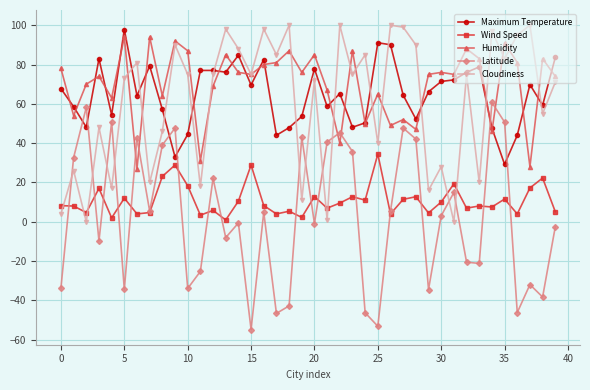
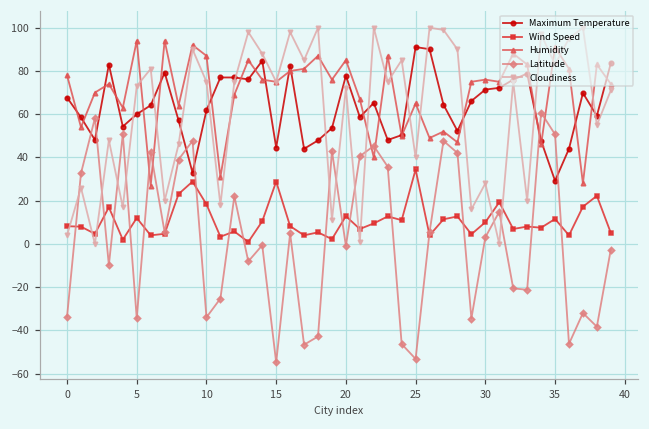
Maximum Temperature, 5: 98 -> 60
Maximum Temperature, 10: 44 -> 62
Maximum Temperature, 15: 70 -> 45
